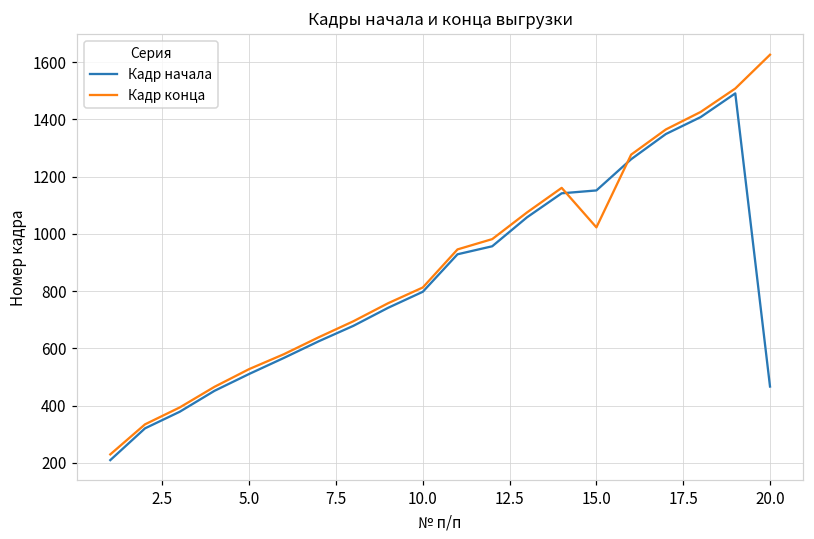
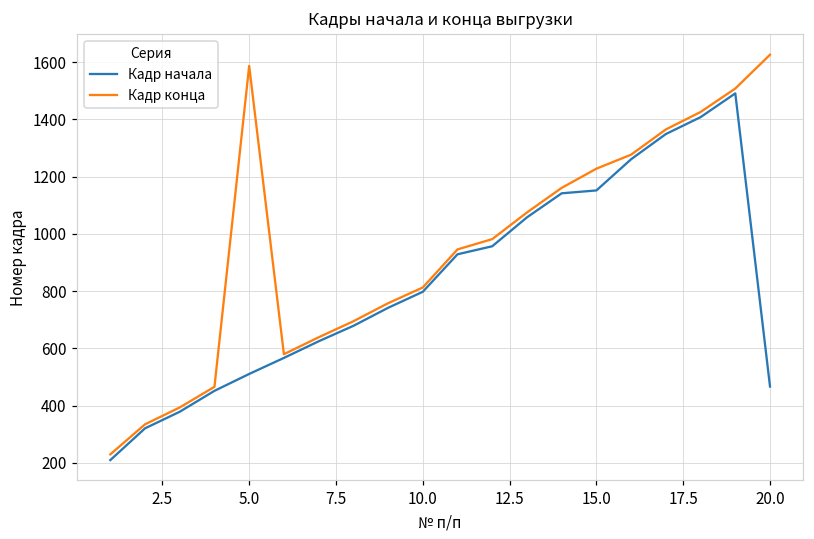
Кадр конца, 5.0: 530 -> 1590
Кадр конца, 15.0: 1020 -> 1230
